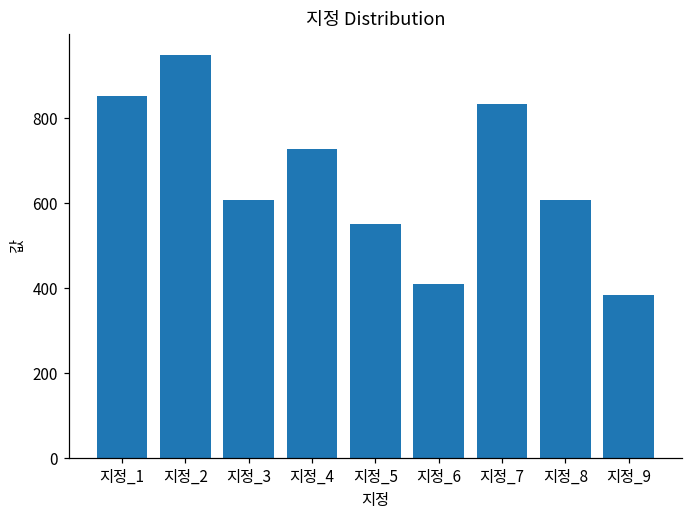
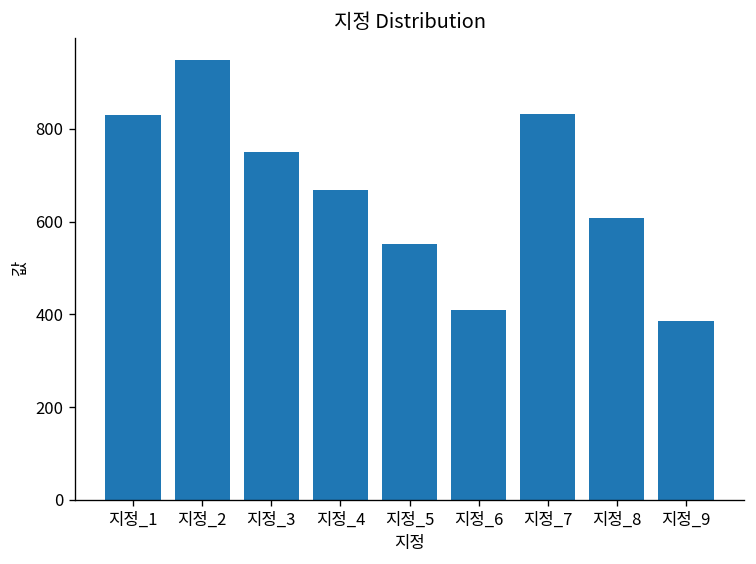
지정_1: 850 -> 830
지정_3: 610 -> 750
지정_4: 730 -> 670
